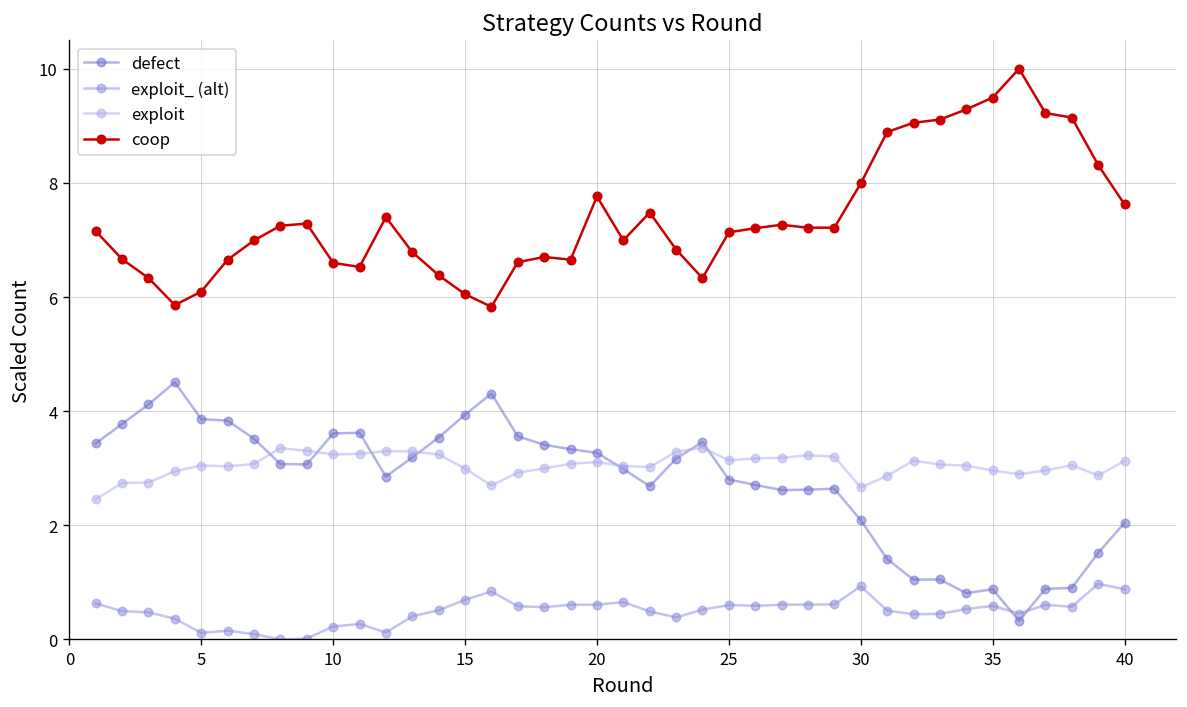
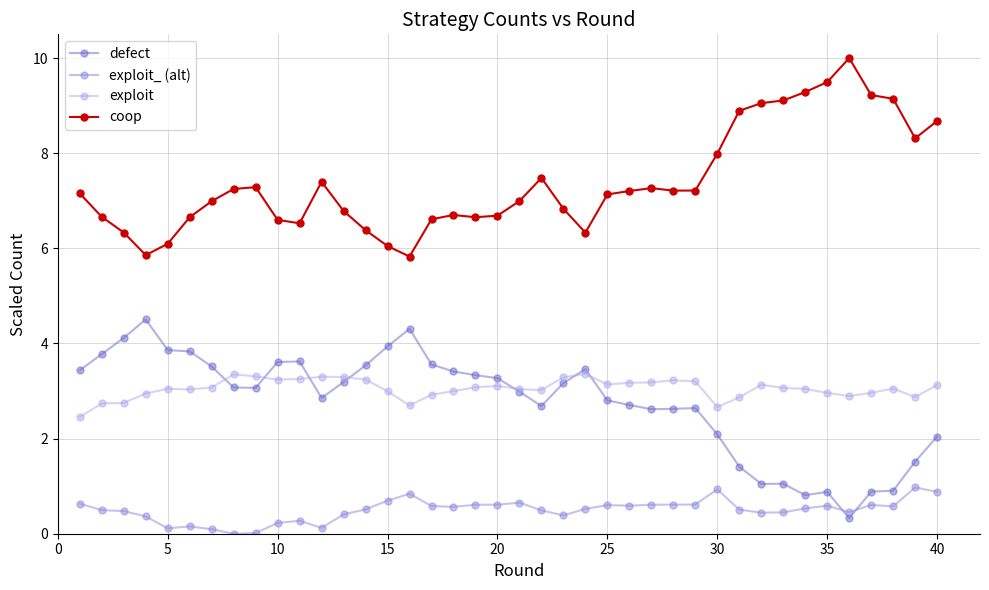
coop, 20: 7.8 -> 6.7
coop, 40: 7.6 -> 8.7
